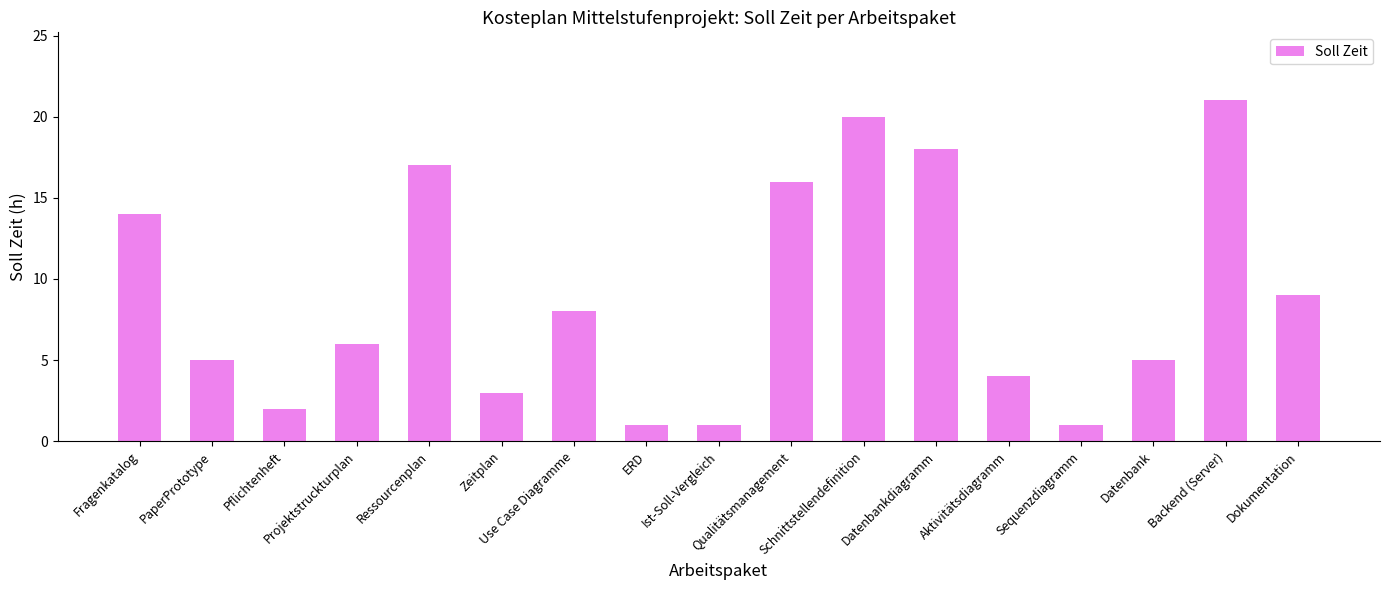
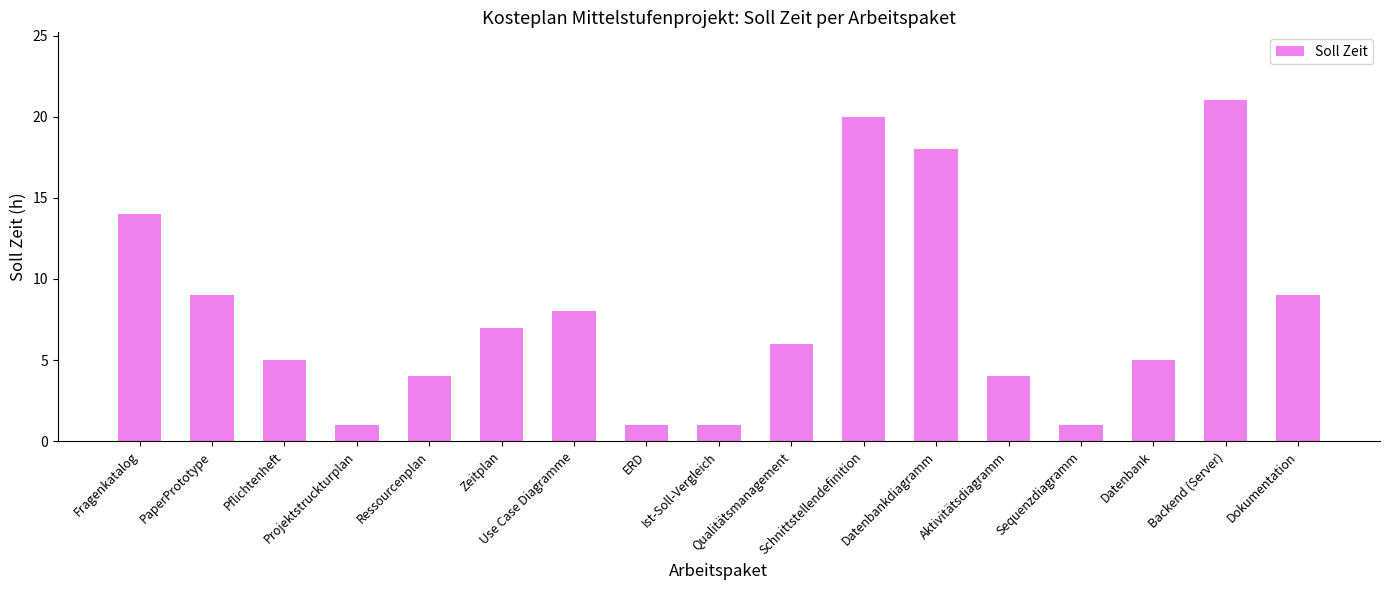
PaperPrototype: 5 -> 9
Pflichtenheft: 2 -> 5
Projektstruckturplan: 6 -> 1
Ressourcenplan: 17 -> 4
Zeitplan: 3 -> 7
Qualitätsmanagement: 16 -> 6
